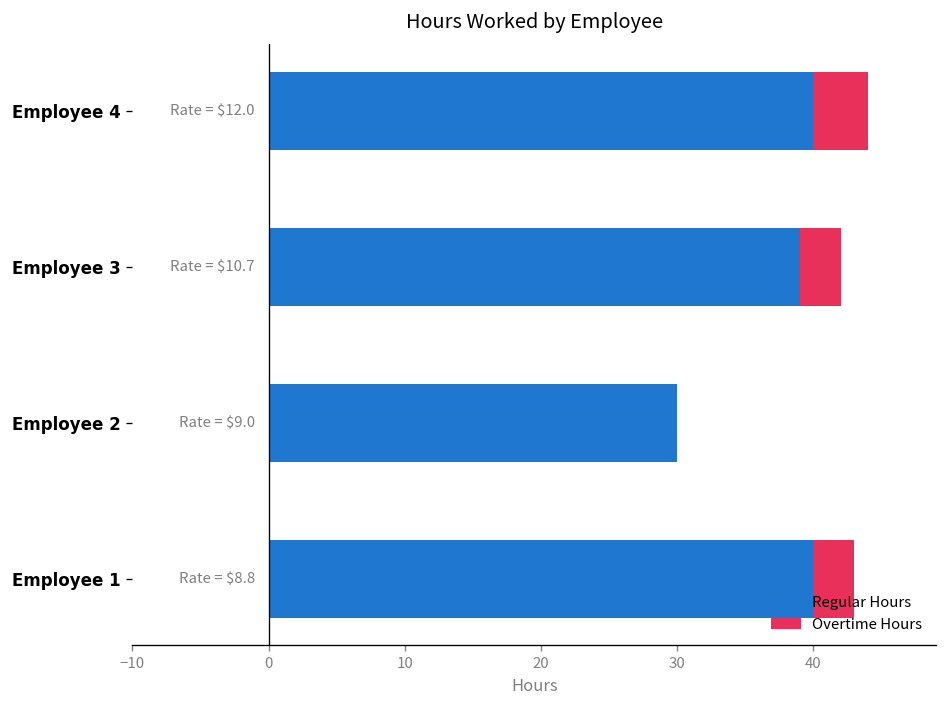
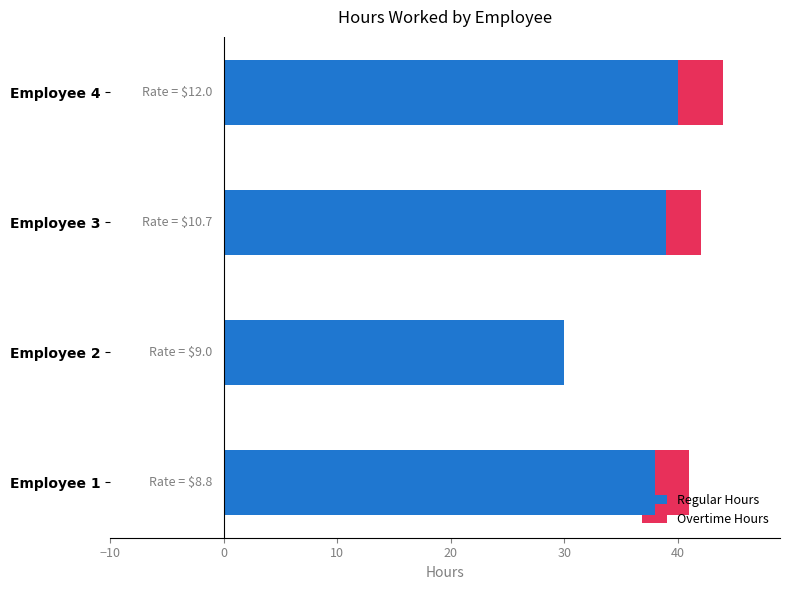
Regular Hours, Employee 1: 40 -> 38
